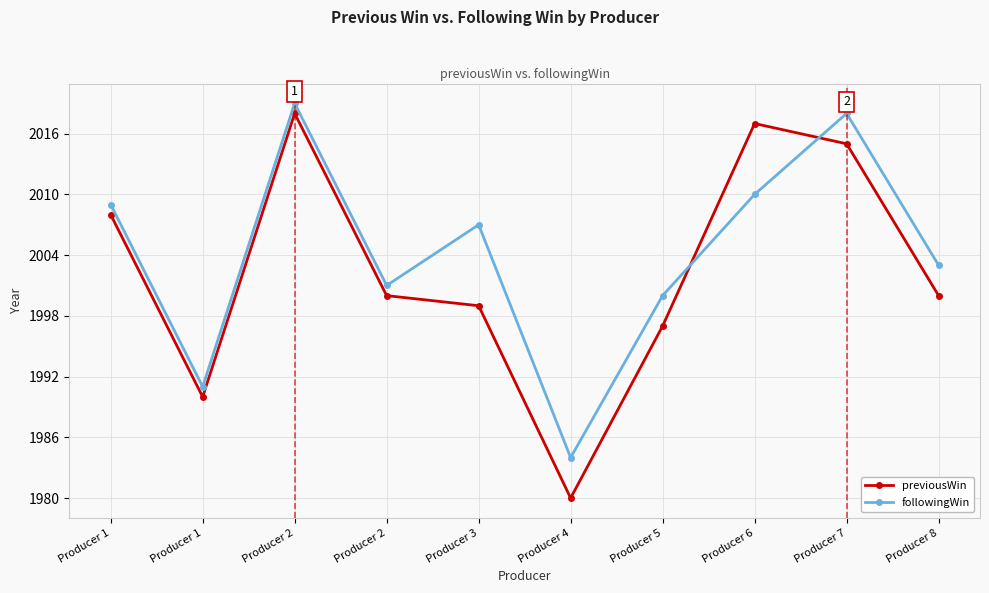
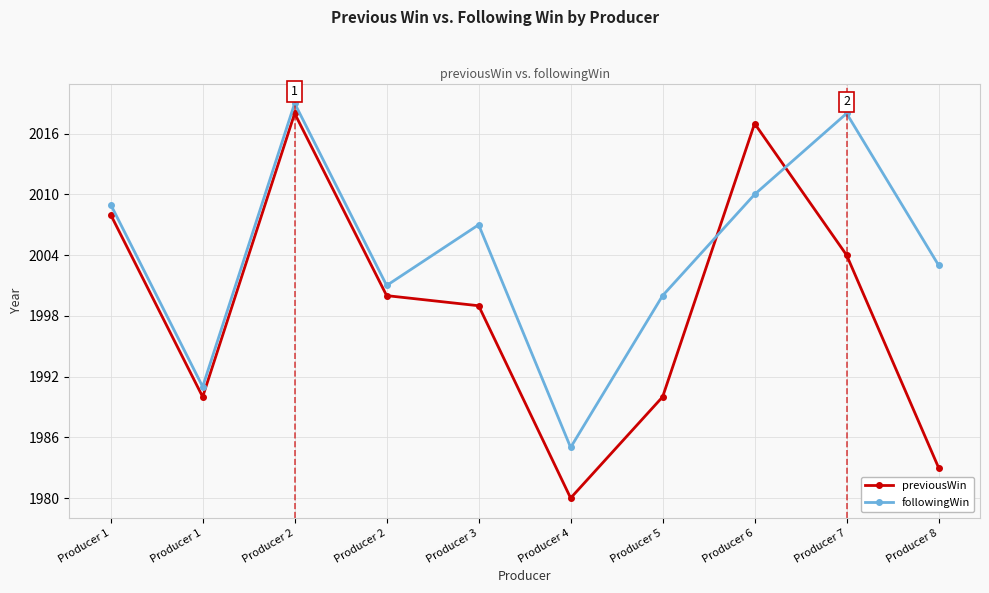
followingWin, Producer 4: 1984 -> 1985
previousWin, Producer 5: 1997 -> 1990
previousWin, Producer 7: 2015 -> 2004
previousWin, Producer 8: 2000 -> 1983
